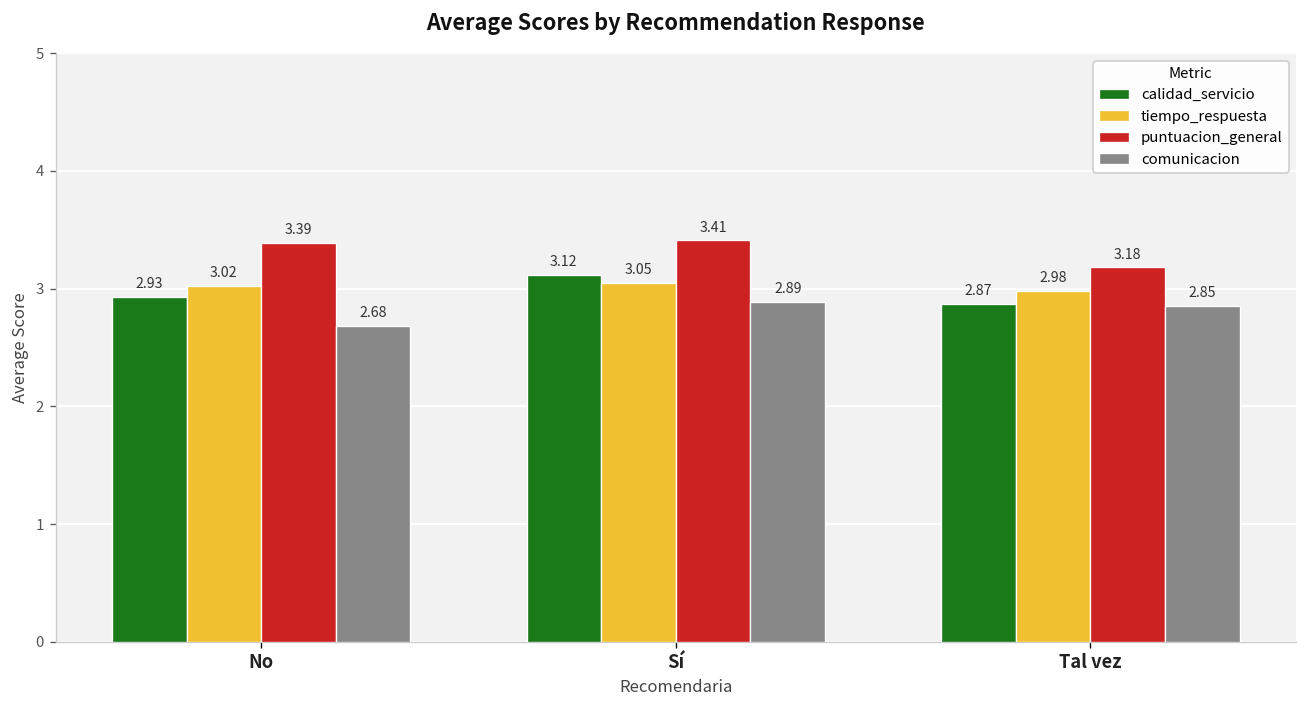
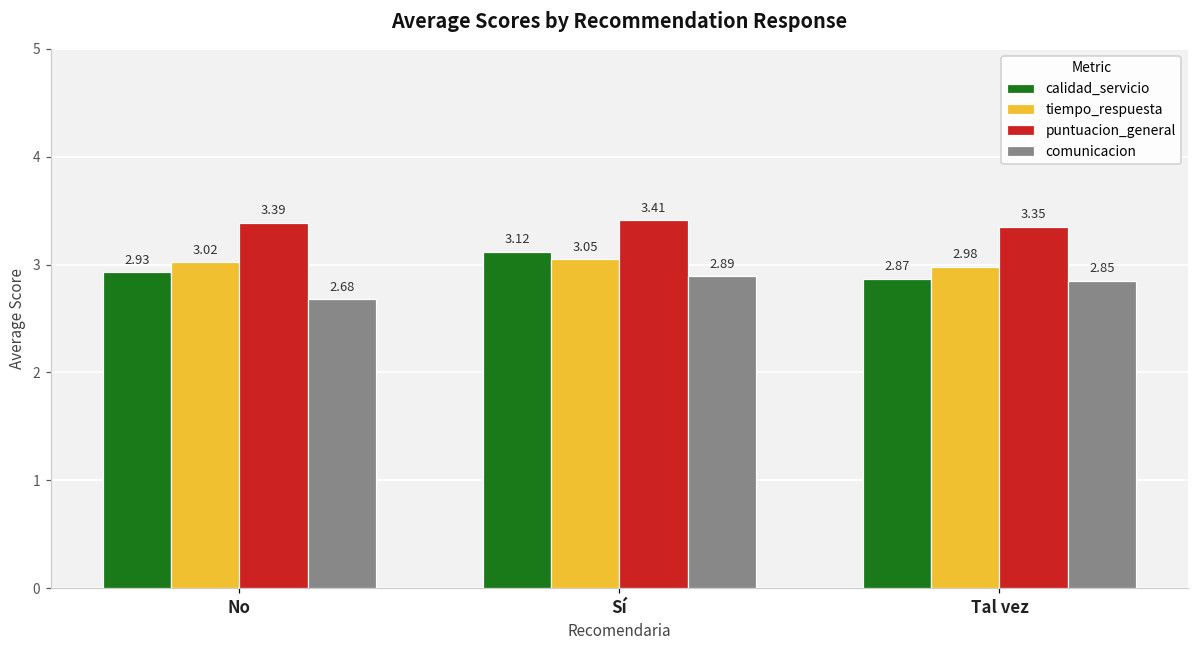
puntuacion_general, Tal vez: 3.18 -> 3.35
